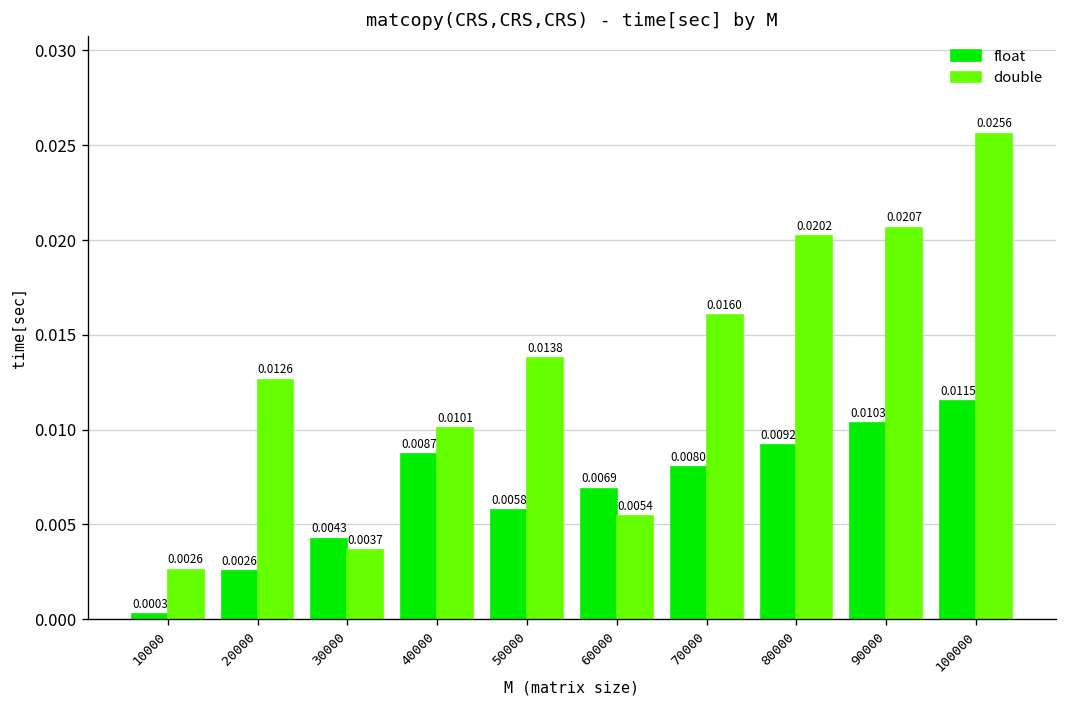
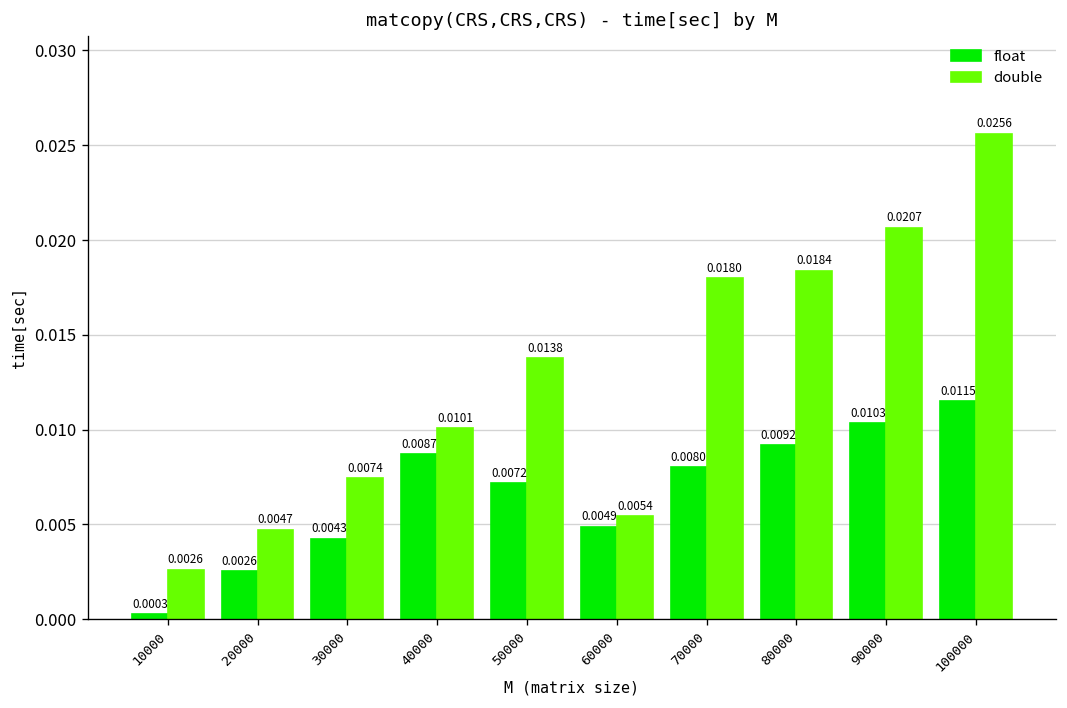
double, 20000: 0.0126 -> 0.0047
double, 30000: 0.0037 -> 0.0074
float, 50000: 0.0058 -> 0.0072
float, 60000: 0.0069 -> 0.0049
double, 70000: 0.0160 -> 0.0180
double, 80000: 0.0202 -> 0.0184
